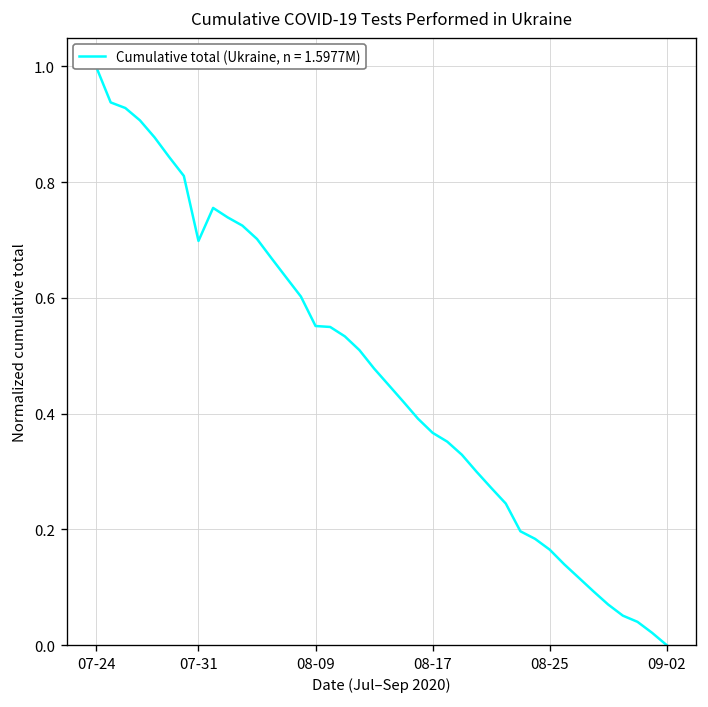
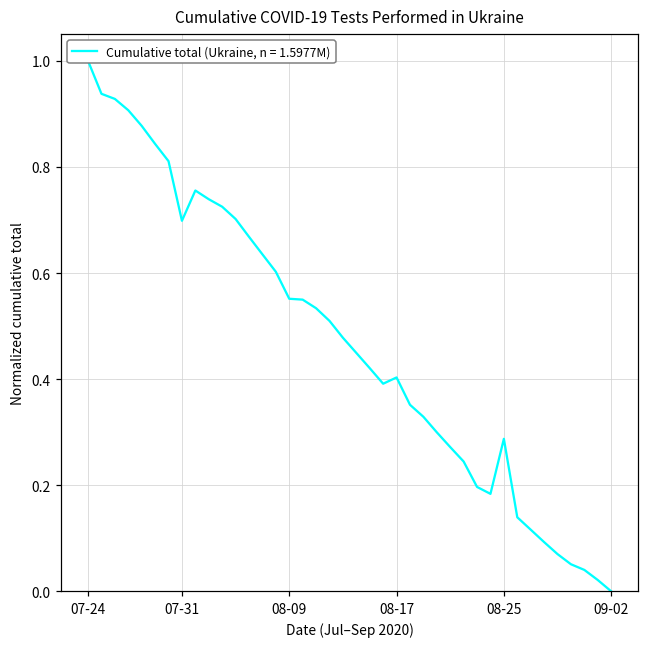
08-17: 0.37 -> 0.40
08-25: 0.17 -> 0.29
